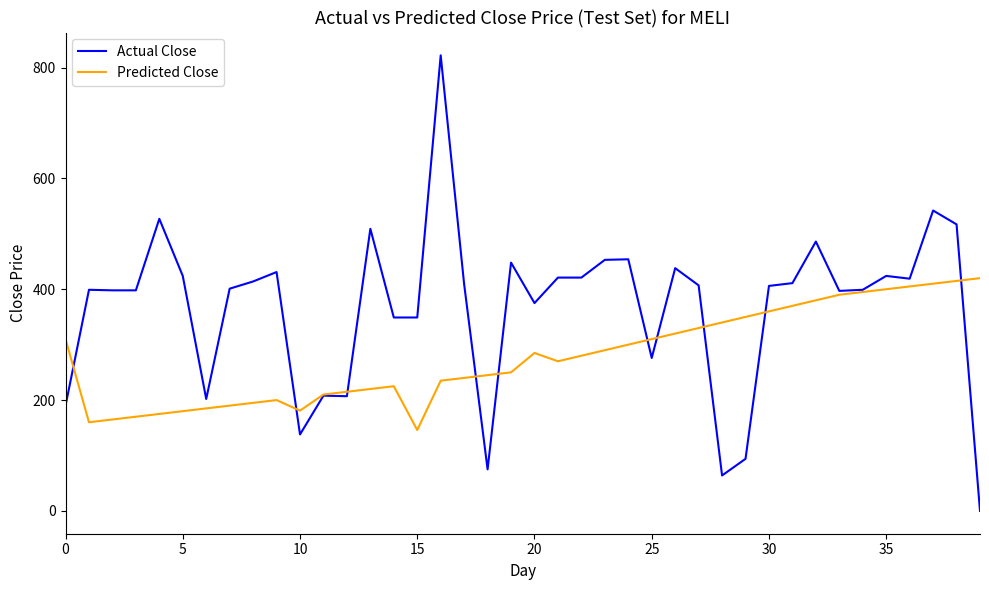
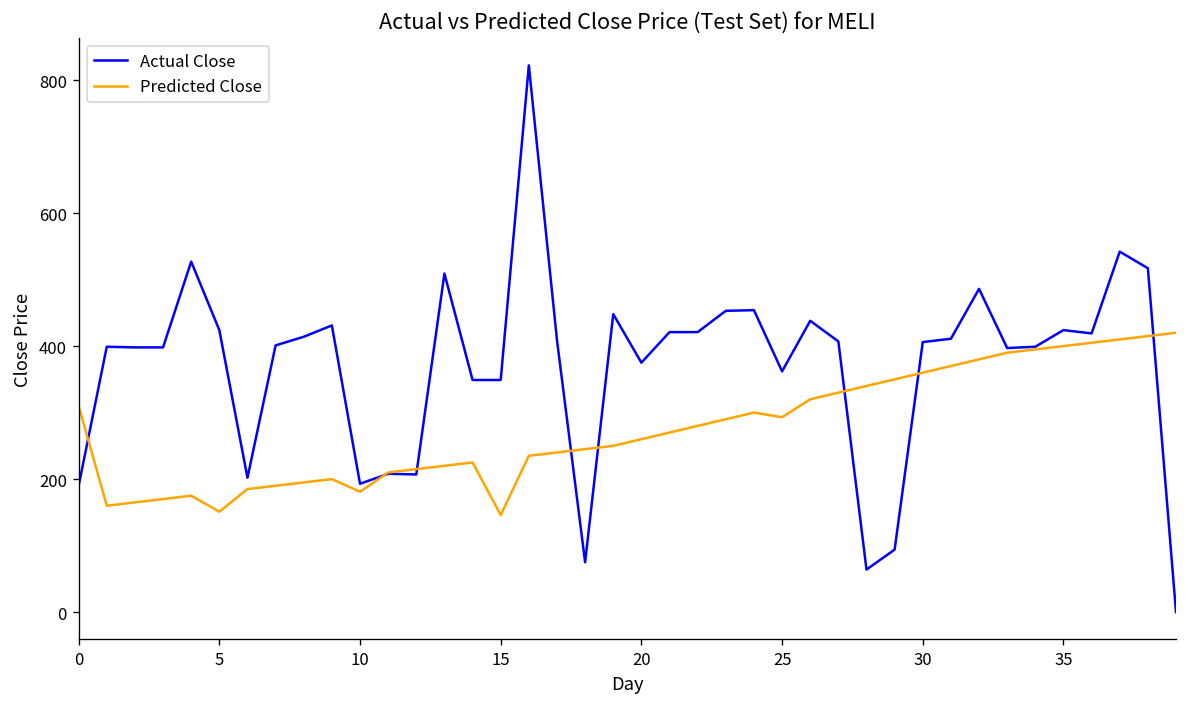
Predicted Close, 5: 180 -> 150
Actual Close, 10: 140 -> 190
Predicted Close, 20: 290 -> 260
Actual Close, 25: 280 -> 360
Predicted Close, 25: 310 -> 290
